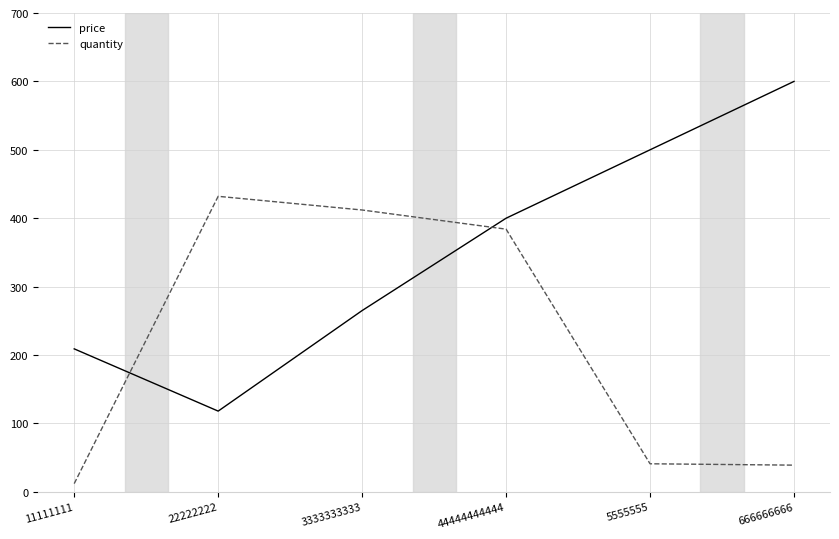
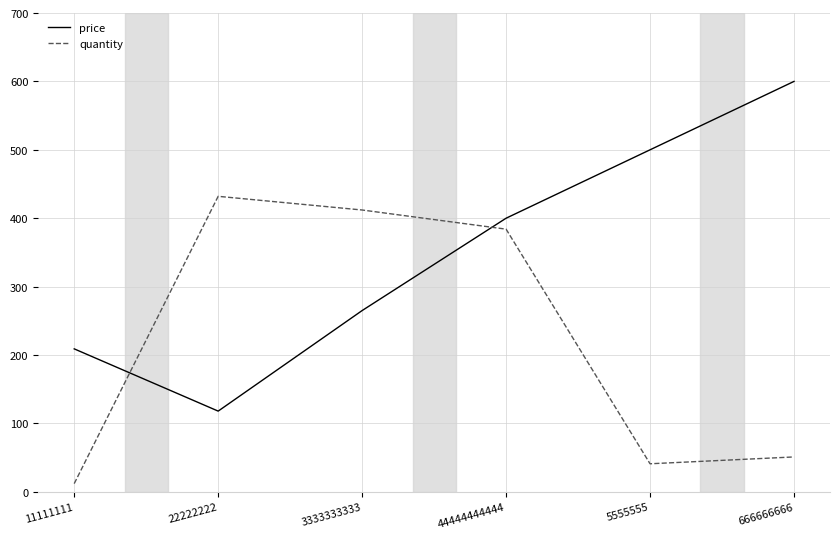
quantity, 666666666: 40 -> 50
